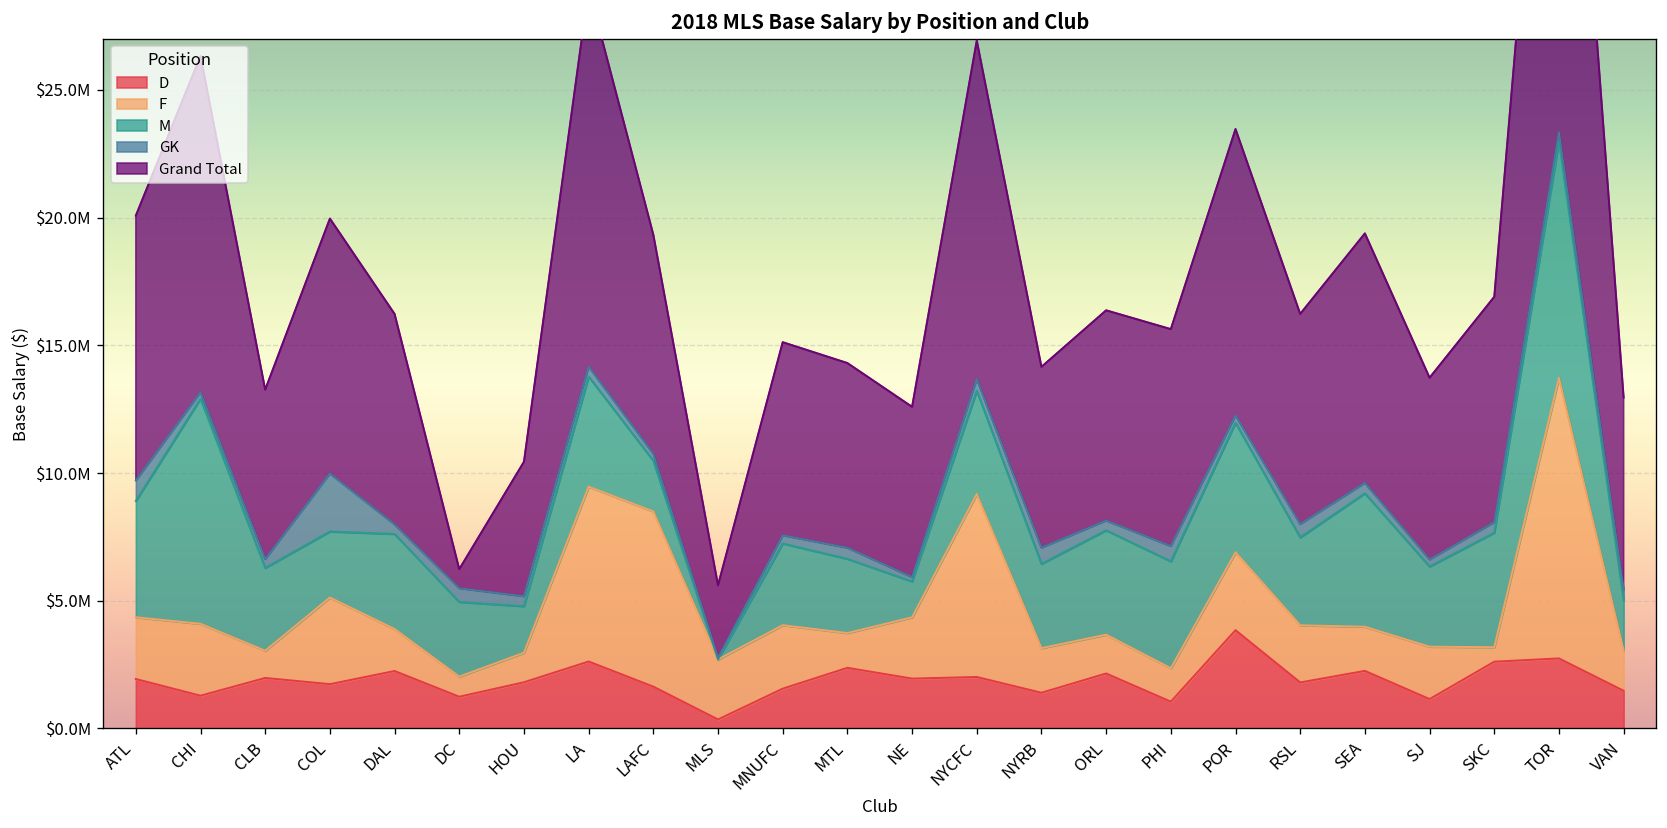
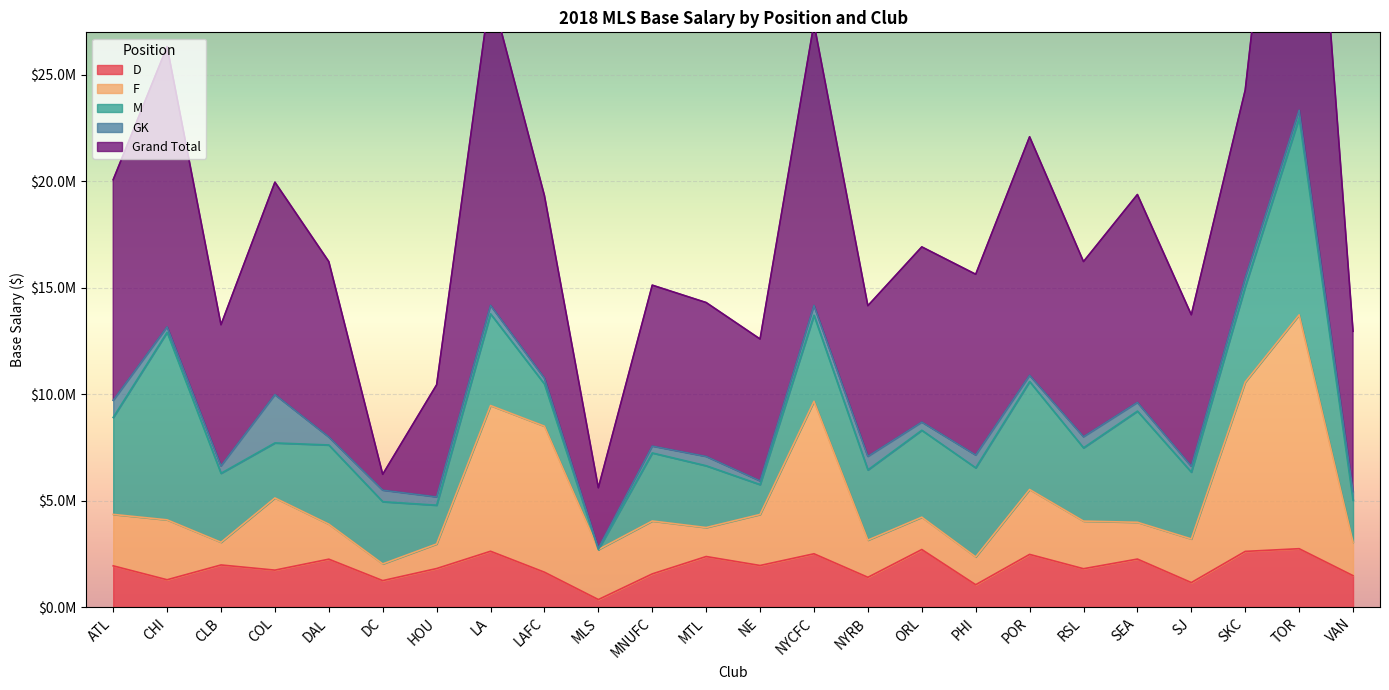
D, NYCFC: $2000000 -> $2500000
D, ORL: $2200000 -> $2700000
D, POR: $3800000 -> $2500000
F, SKC: $600000 -> $8000000
